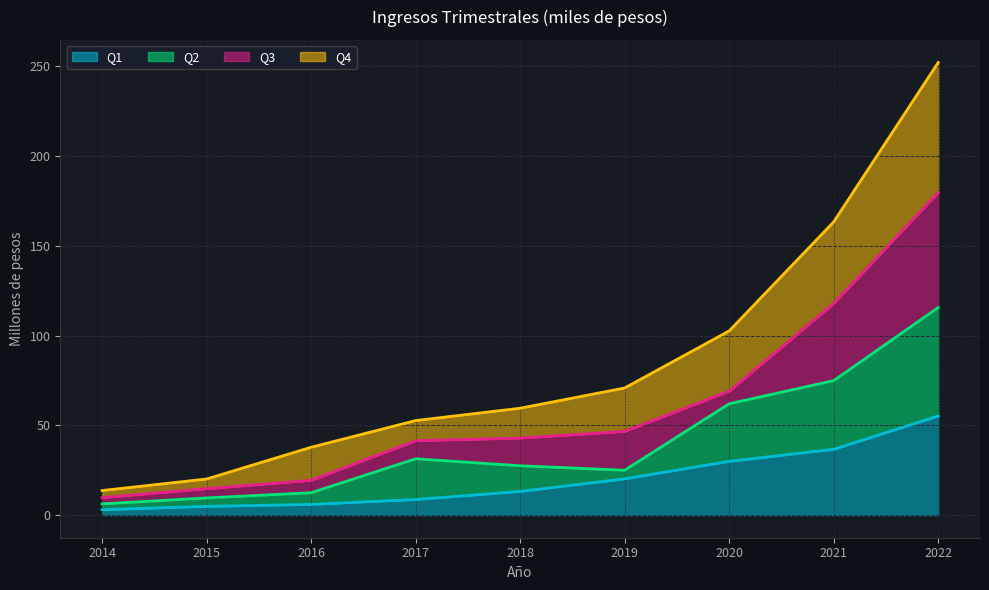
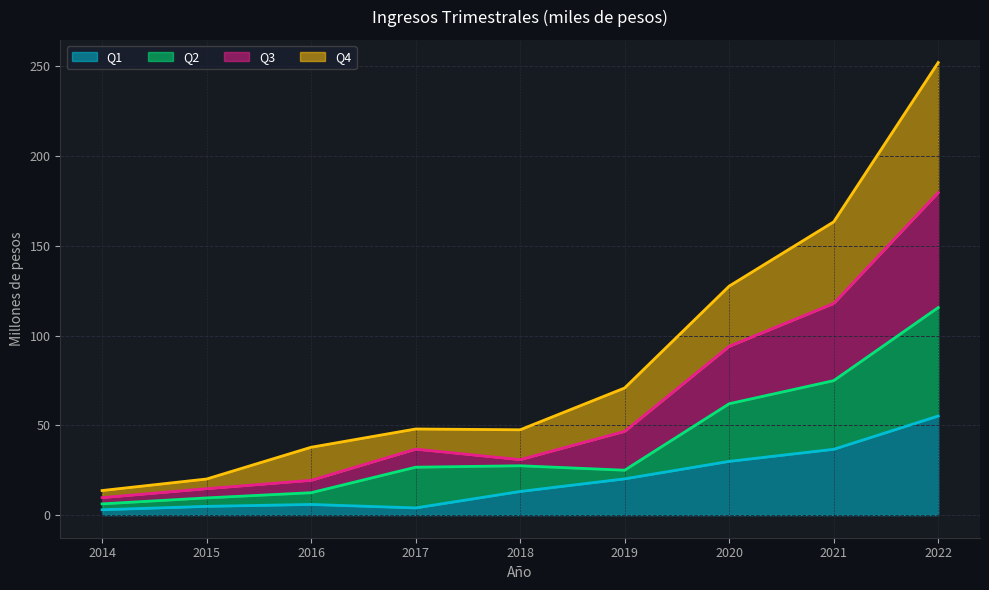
Q1, 2017: 9 -> 4
Q3, 2018: 15 -> 3
Q3, 2020: 7 -> 32
